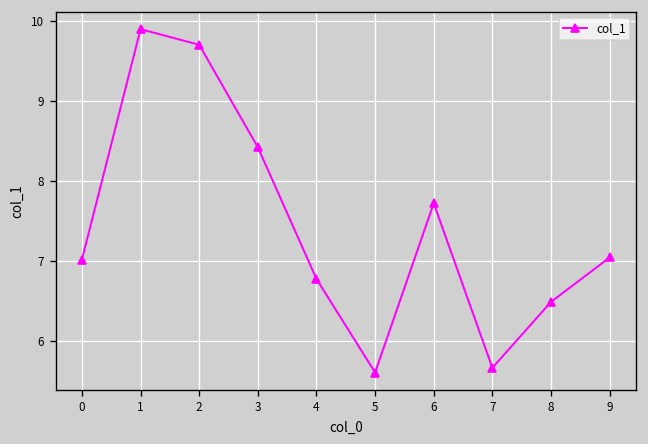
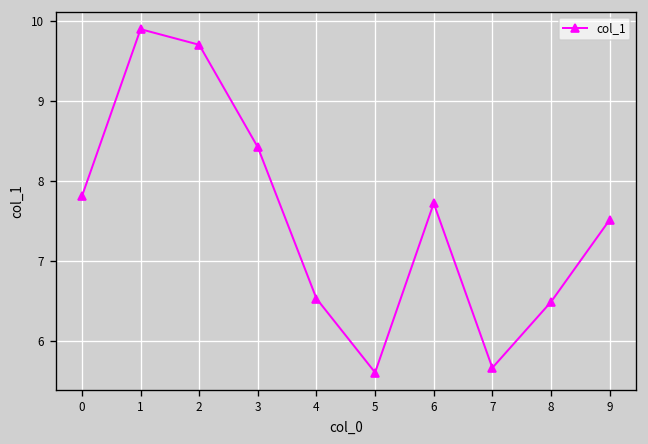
0: 7.0 -> 7.8
4: 6.8 -> 6.5
9: 7.0 -> 7.5
